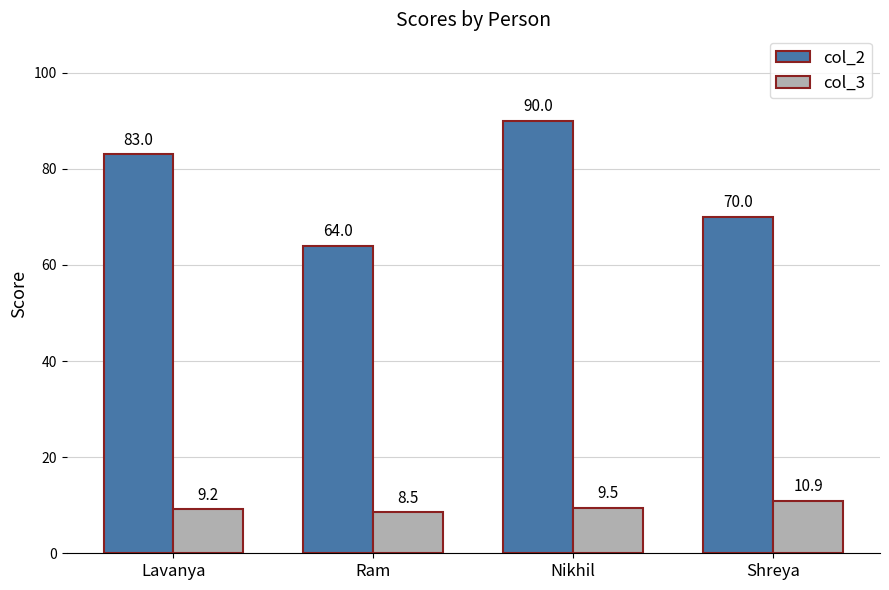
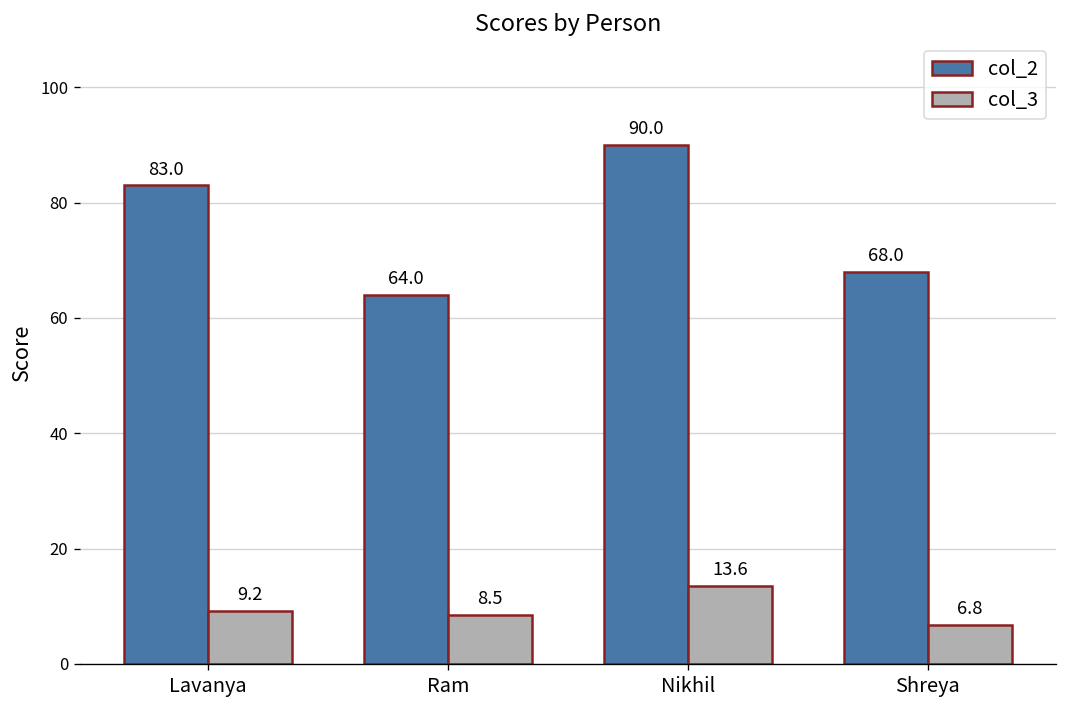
col_3, Nikhil: 9.5 -> 13.6
col_2, Shreya: 70.0 -> 68.0
col_3, Shreya: 10.9 -> 6.8
